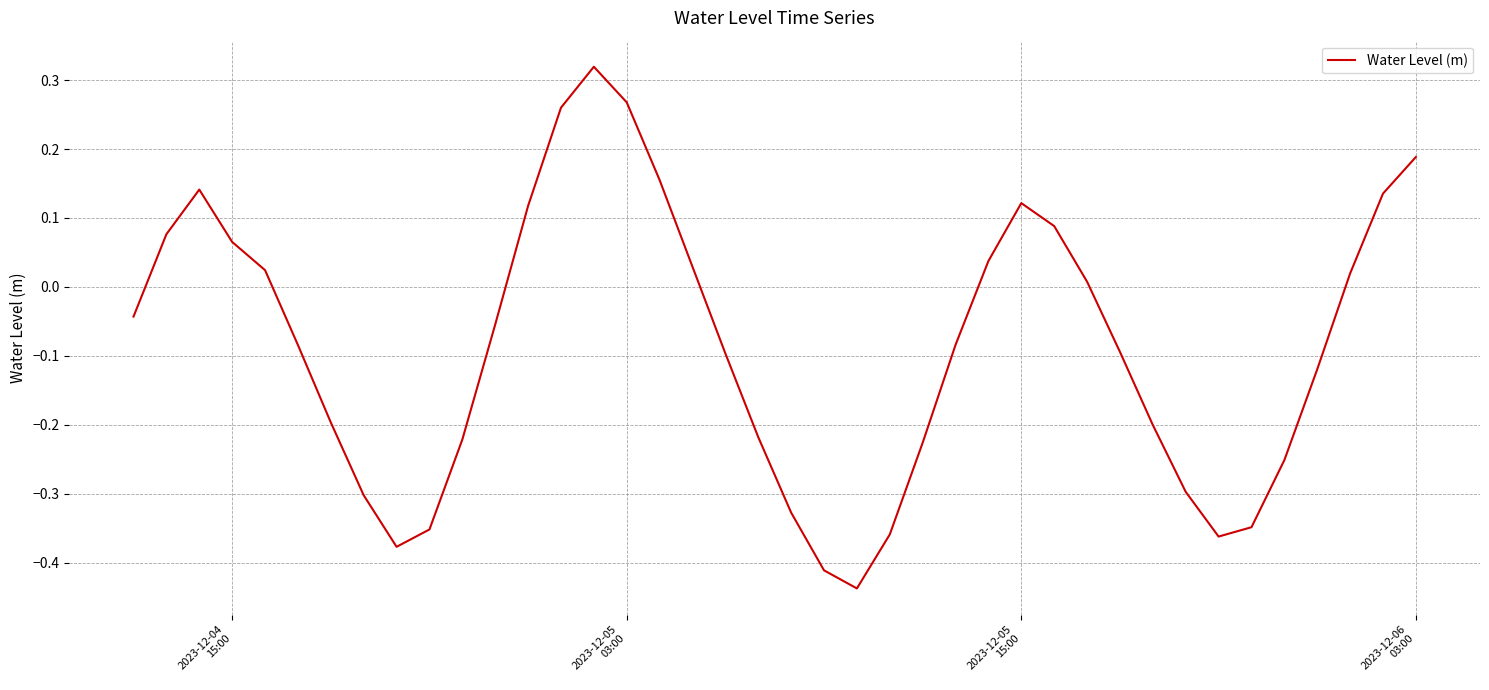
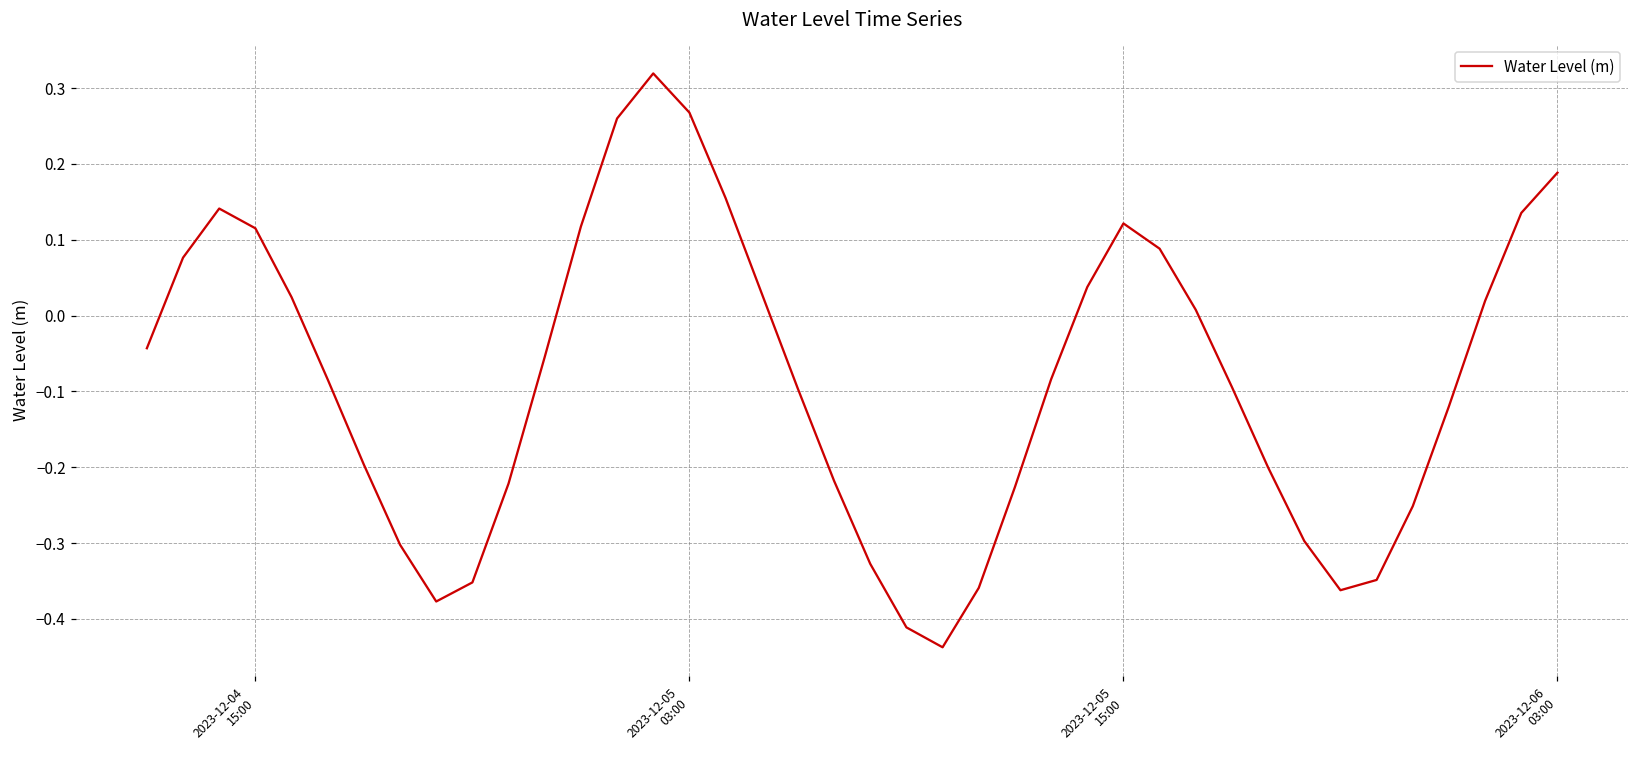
2023-12-04 15:00: 0.07 -> 0.12
